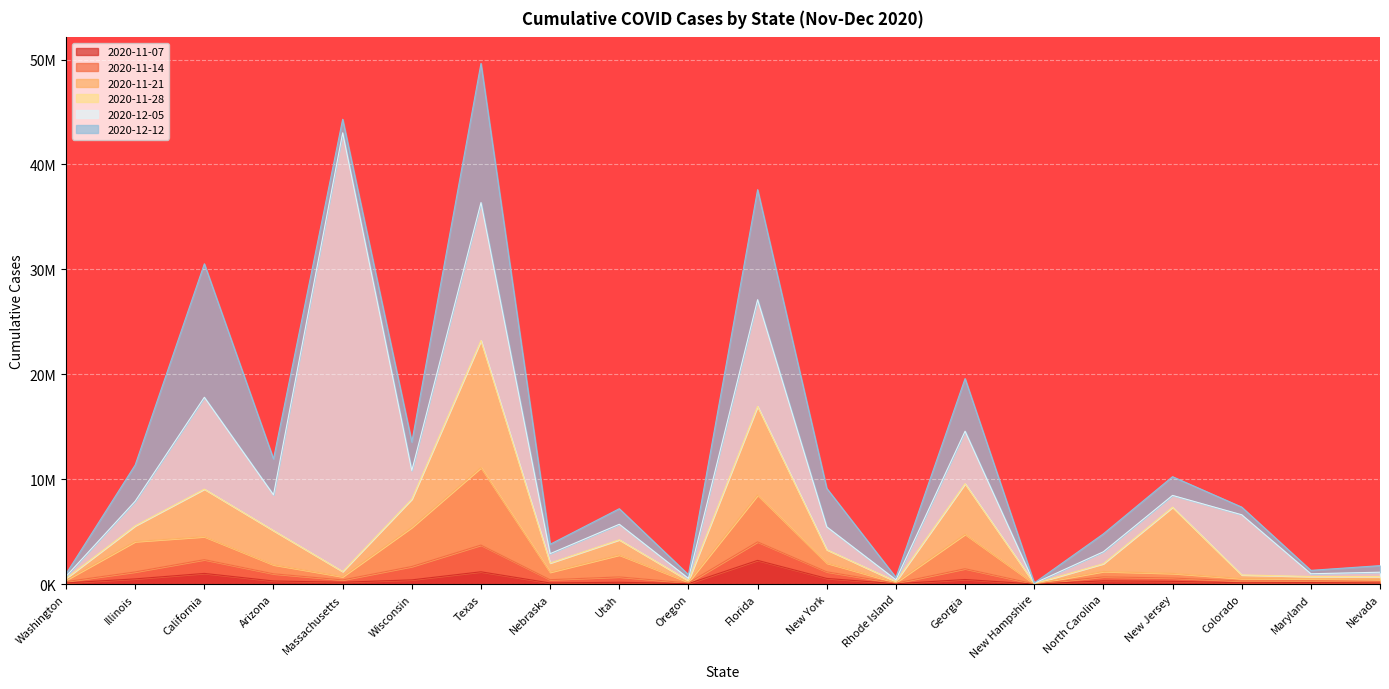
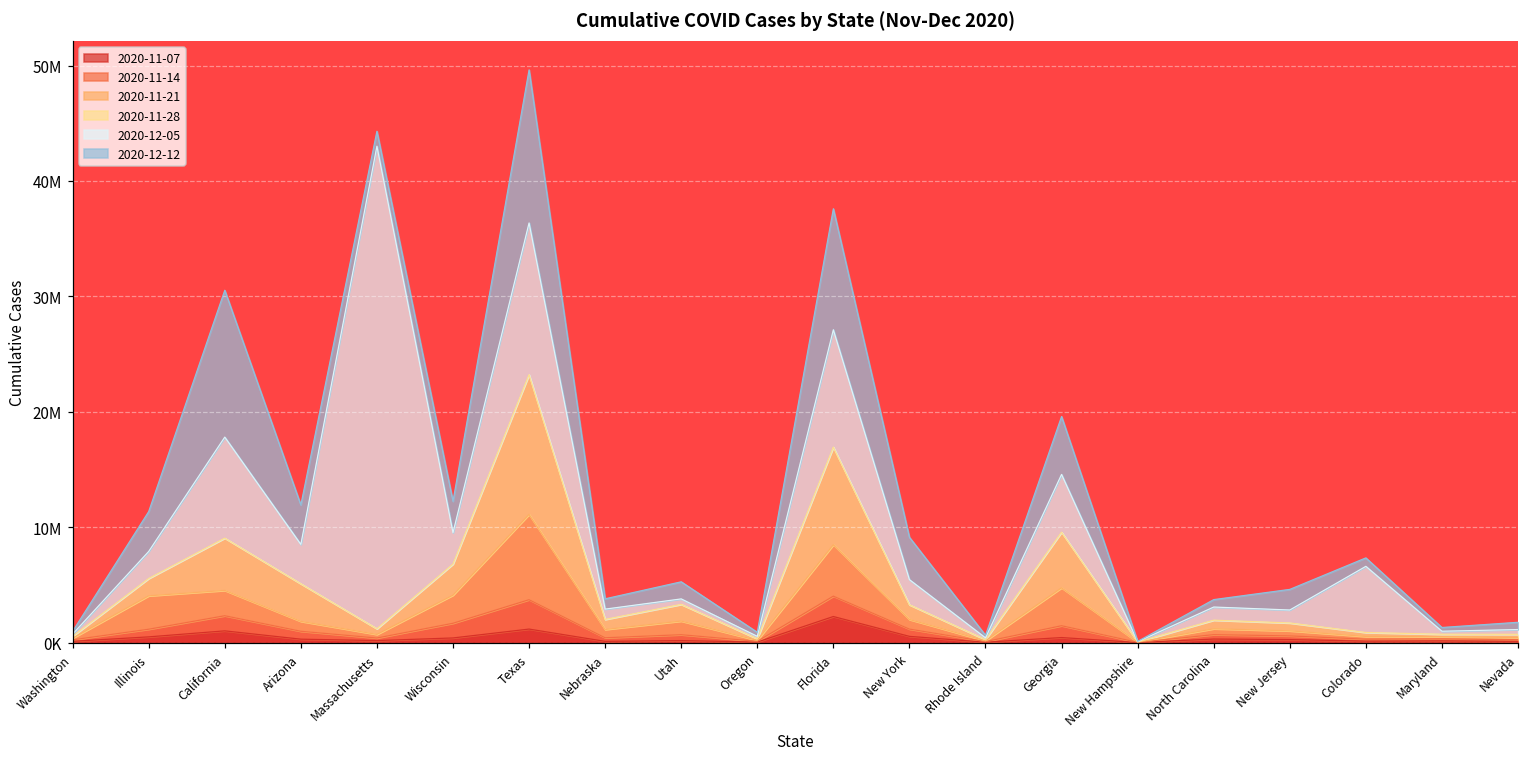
2020-11-21, Wisconsin: 3700000 -> 2400000
2020-11-21, Utah: 2100000 -> 1200000
2020-12-05, Utah: 1500000 -> 500000
2020-12-12, North Carolina: 1700000 -> 600000
2020-11-28, New Jersey: 6300000 -> 700000
